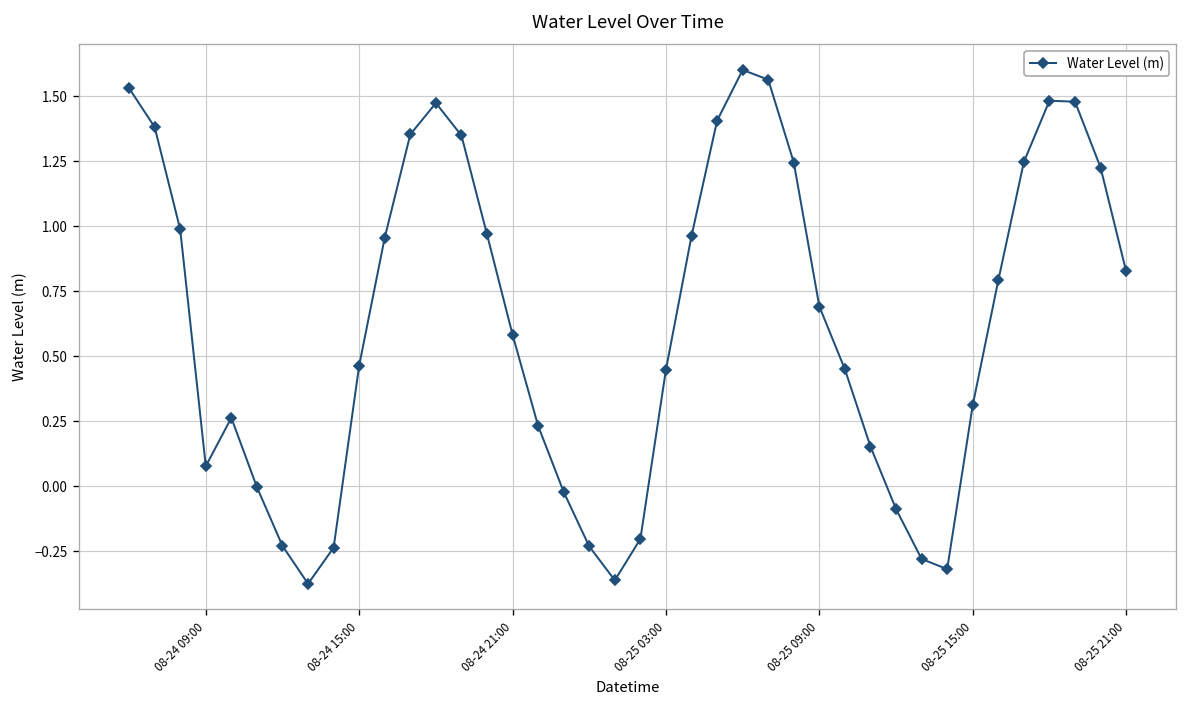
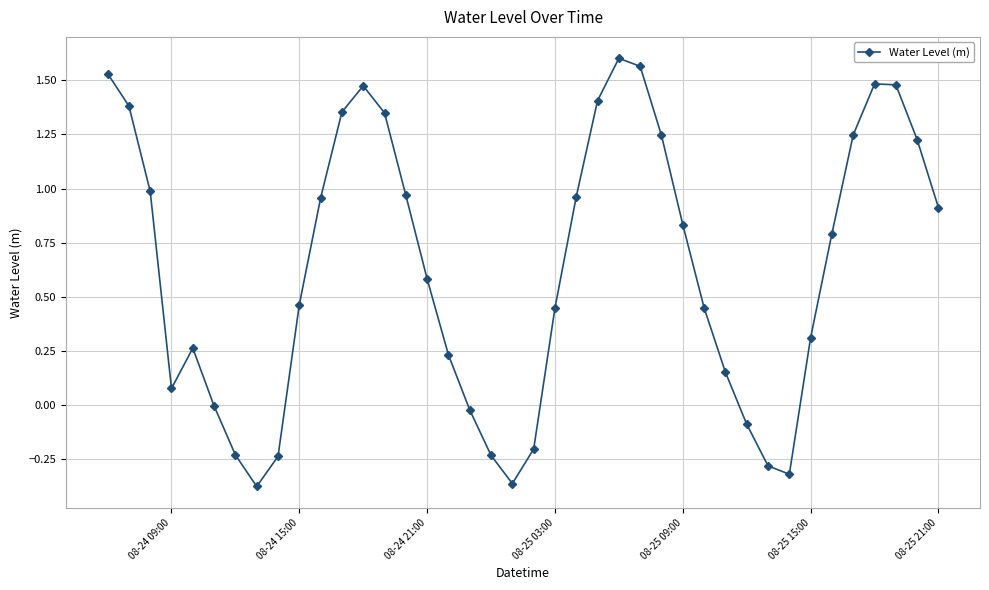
08-25 09:00: 0.69 -> 0.83
08-25 21:00: 0.83 -> 0.91
